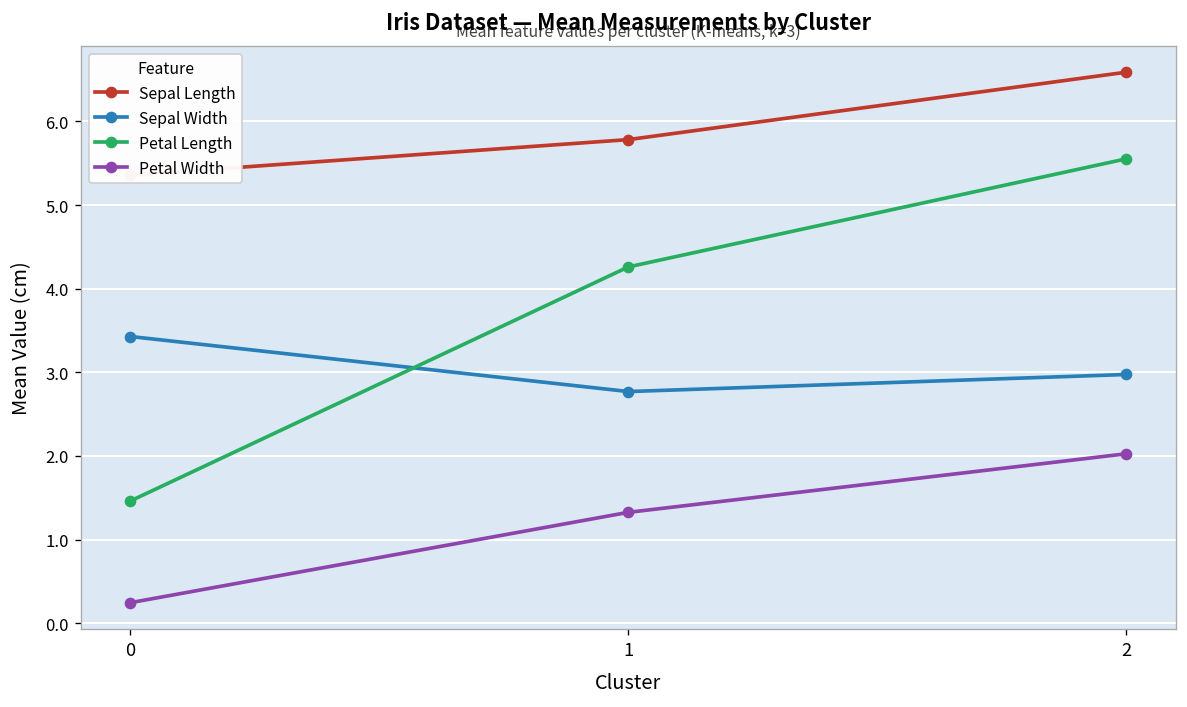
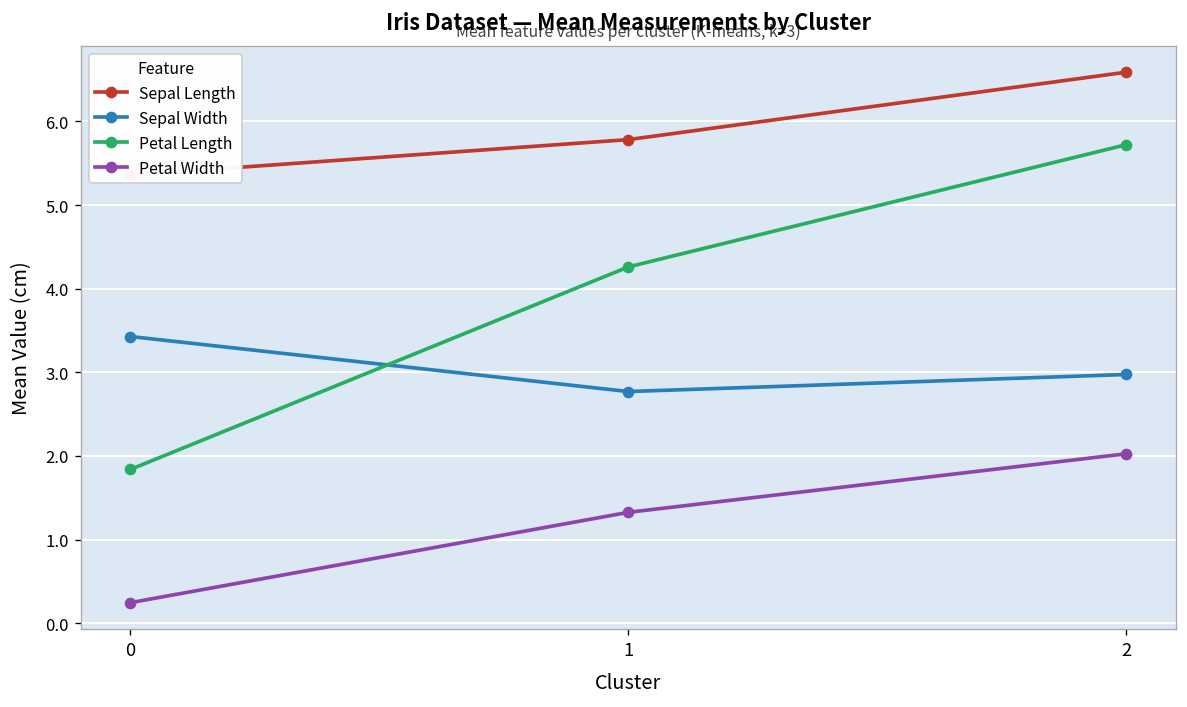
Petal Length, 0: 1.5 -> 1.8
Petal Length, 2: 5.6 -> 5.7
